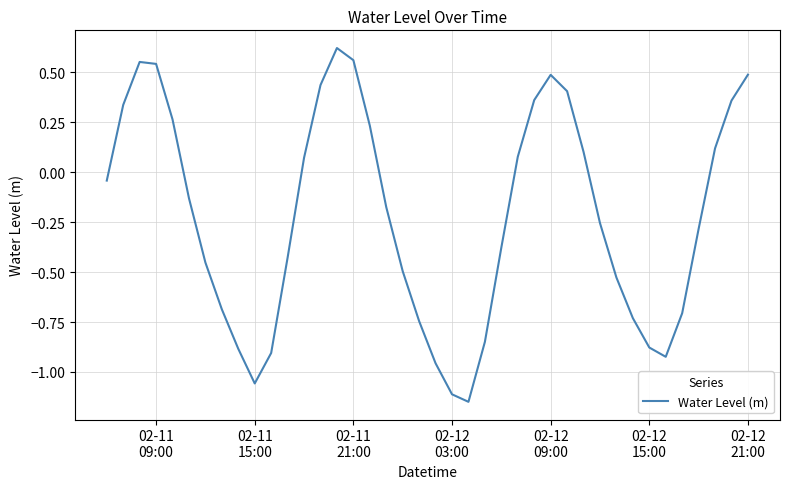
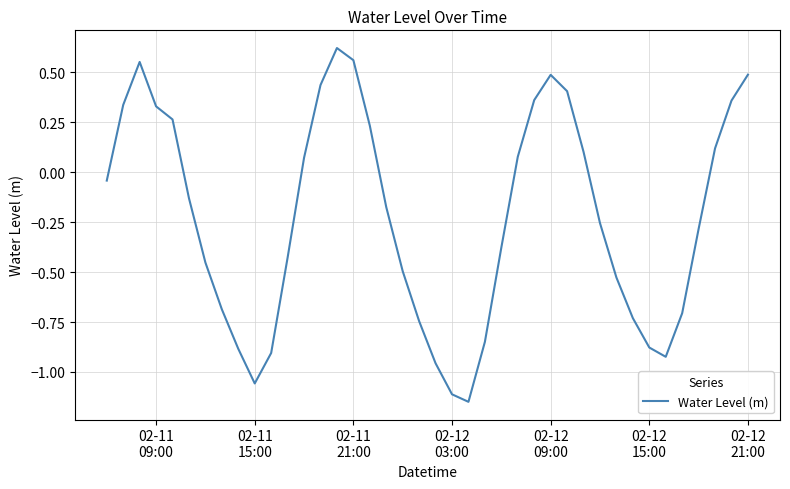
02-11 09:00: 0.54 -> 0.33
